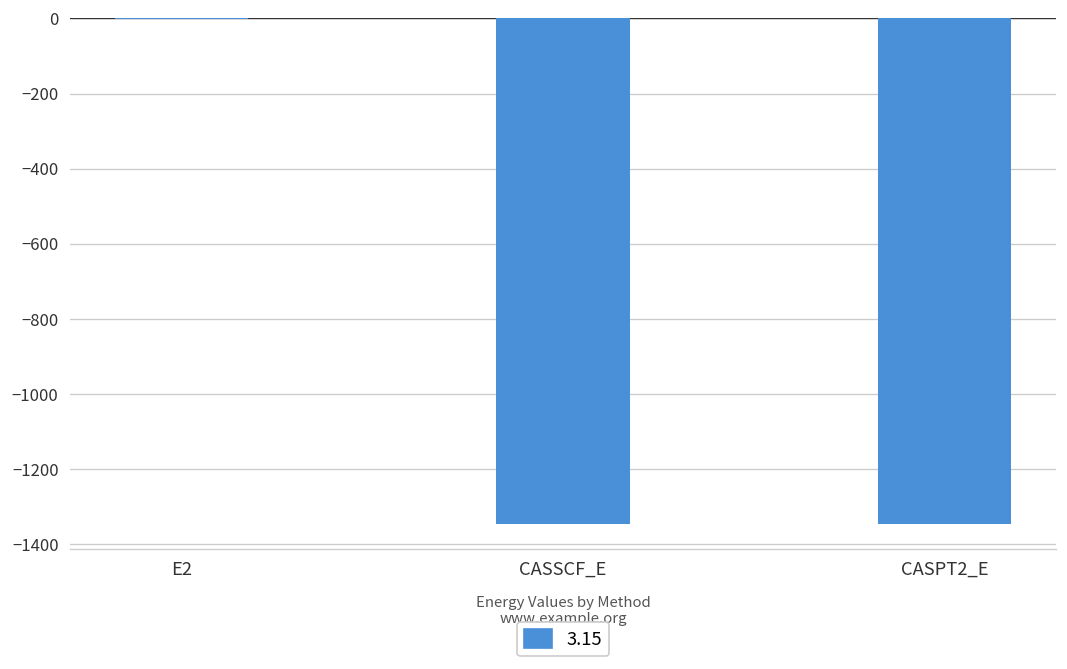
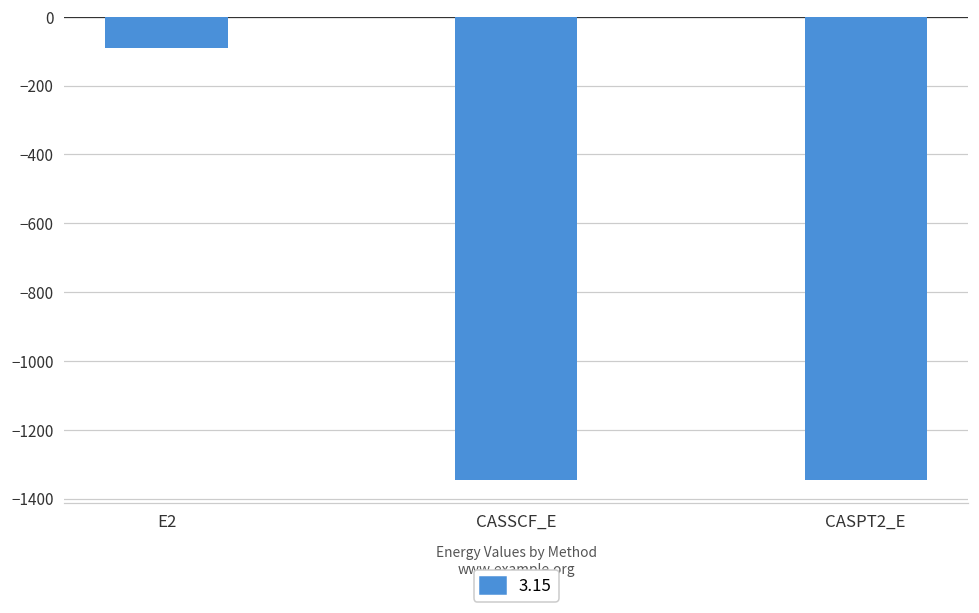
E2: 0 -> -90
